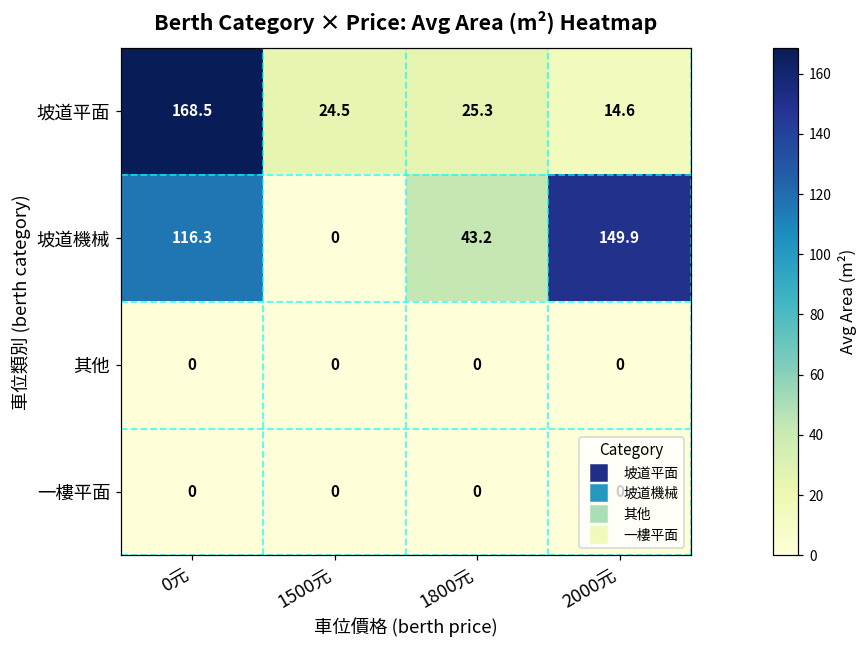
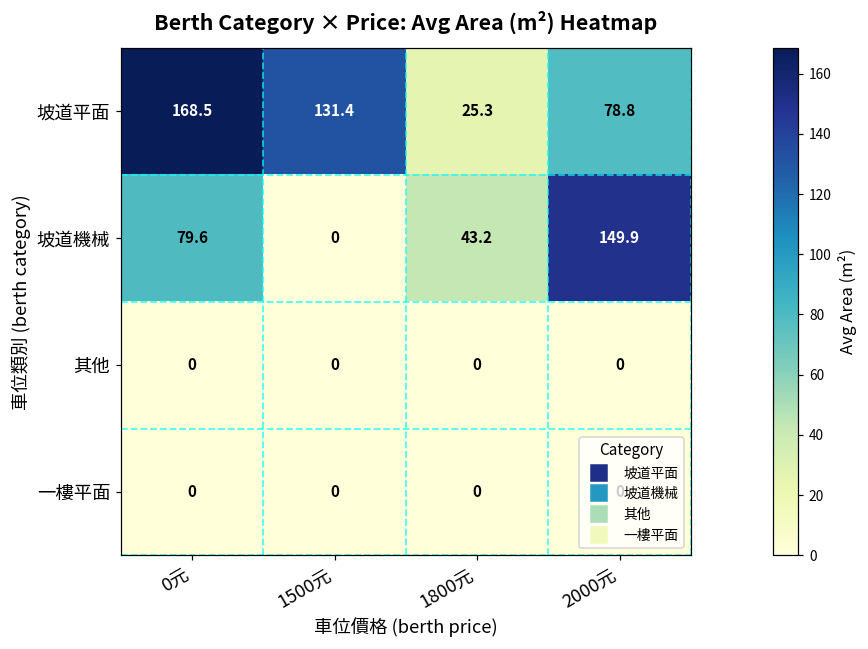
坡道平面, 1500元: 24.5 -> 131.4
坡道平面, 2000元: 14.6 -> 78.8
坡道機械, 0元: 116.3 -> 79.6
